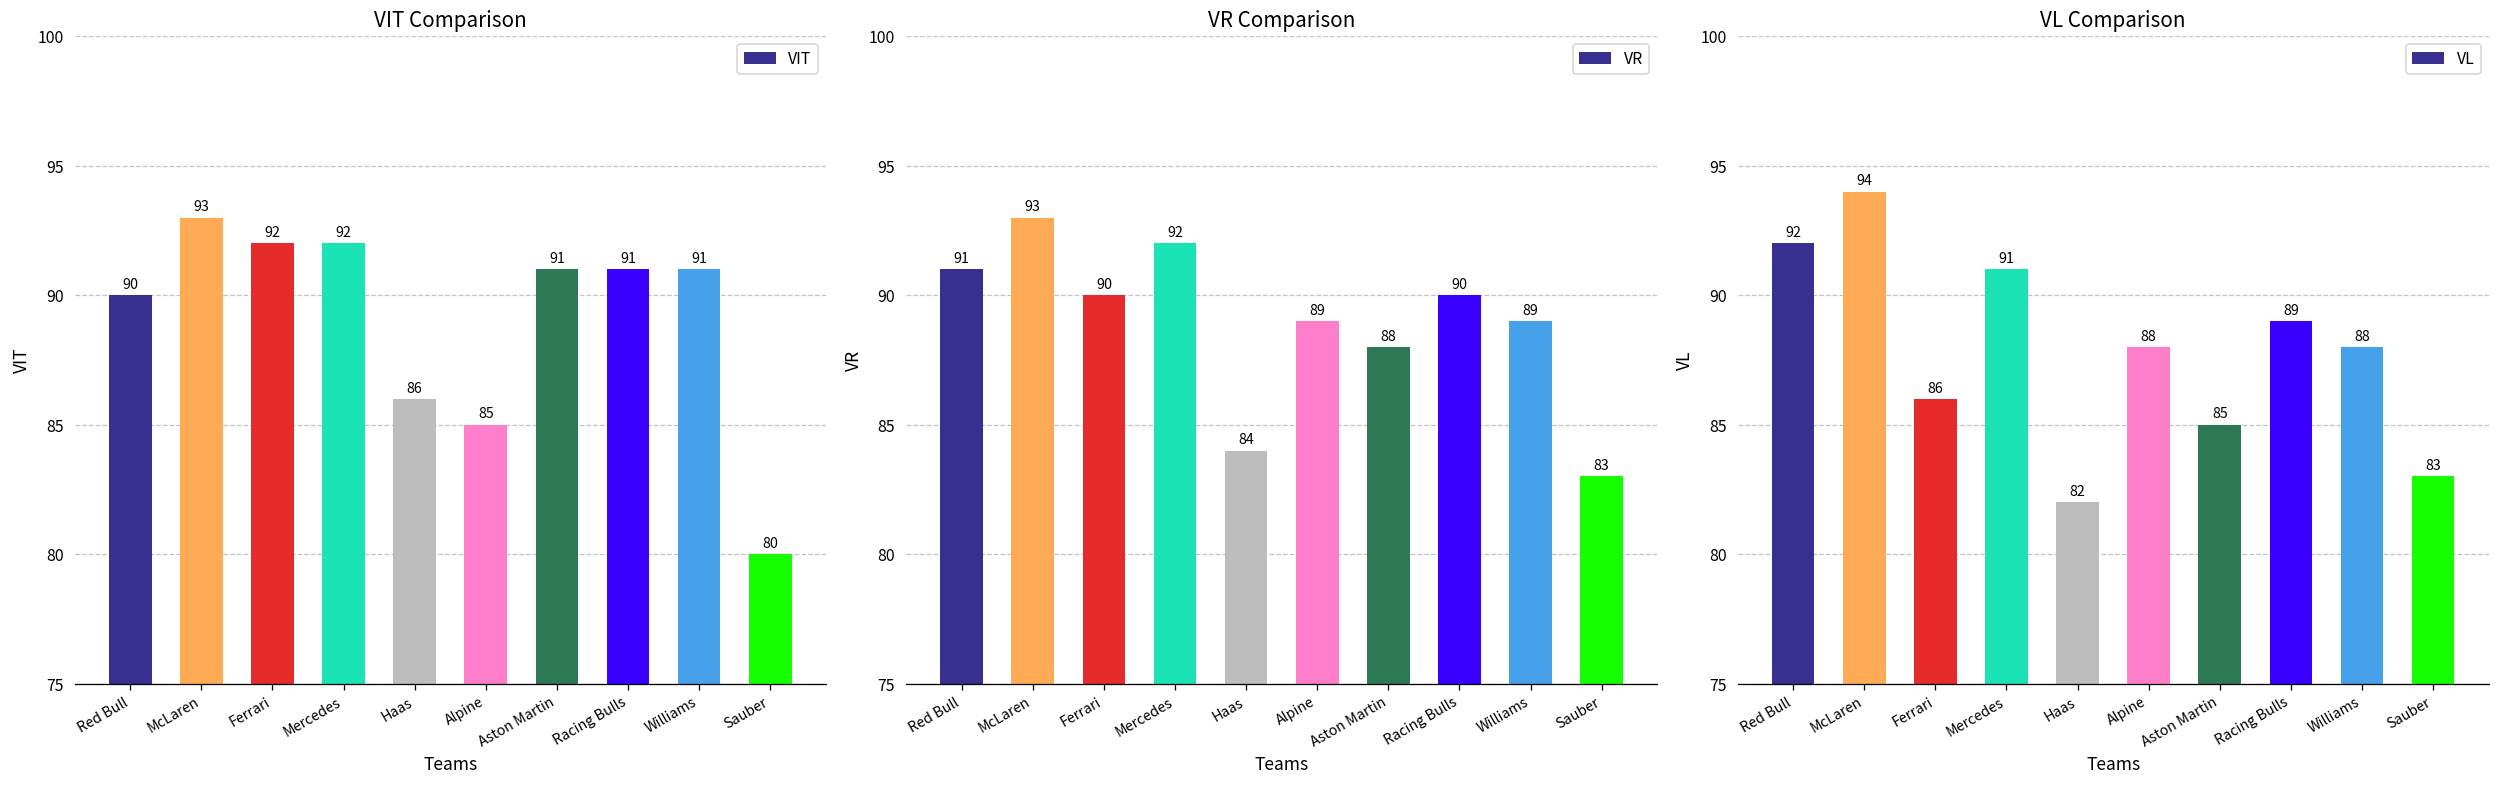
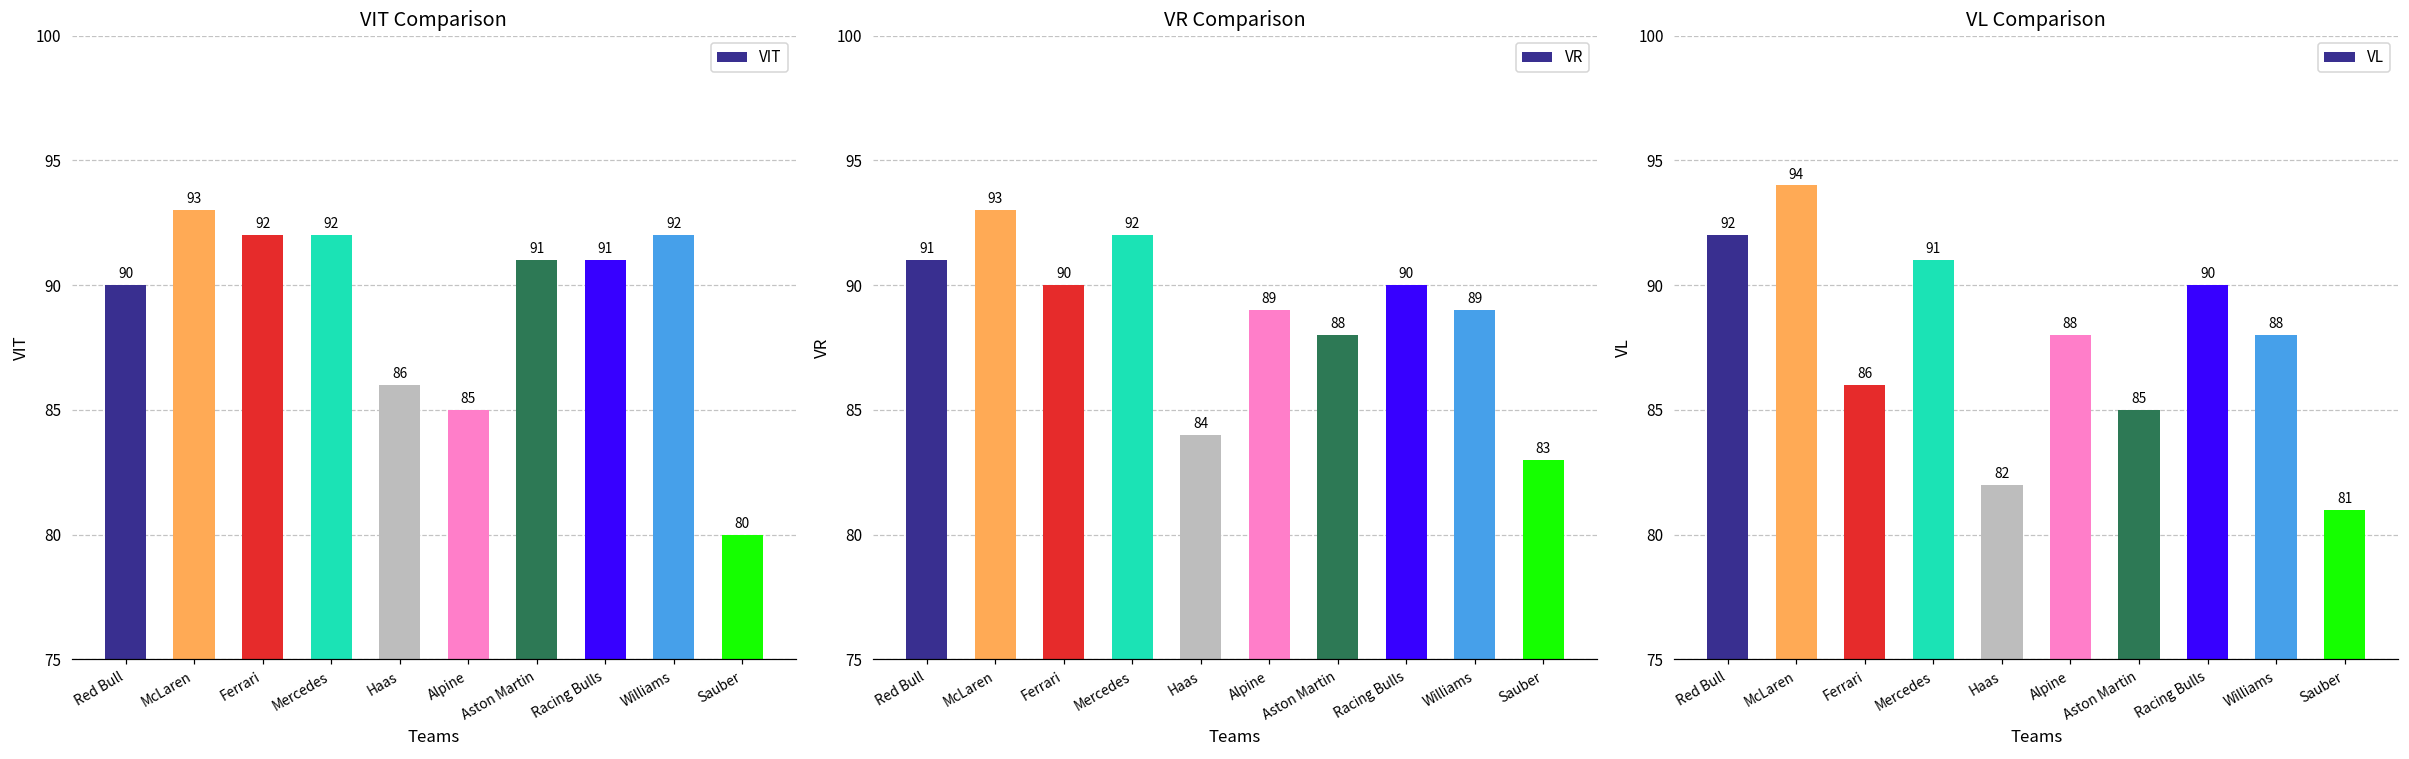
VIT Comparison, Williams: 91 -> 92
VL Comparison, Racing Bulls: 89 -> 90
VL Comparison, Sauber: 83 -> 81
